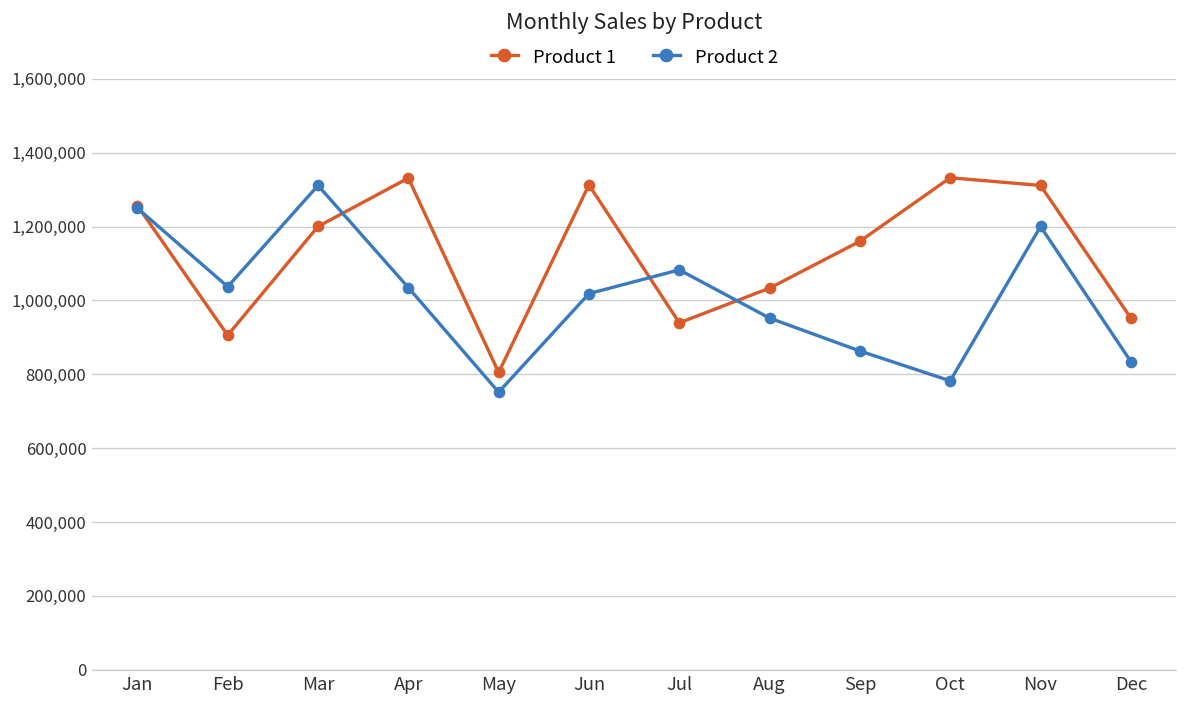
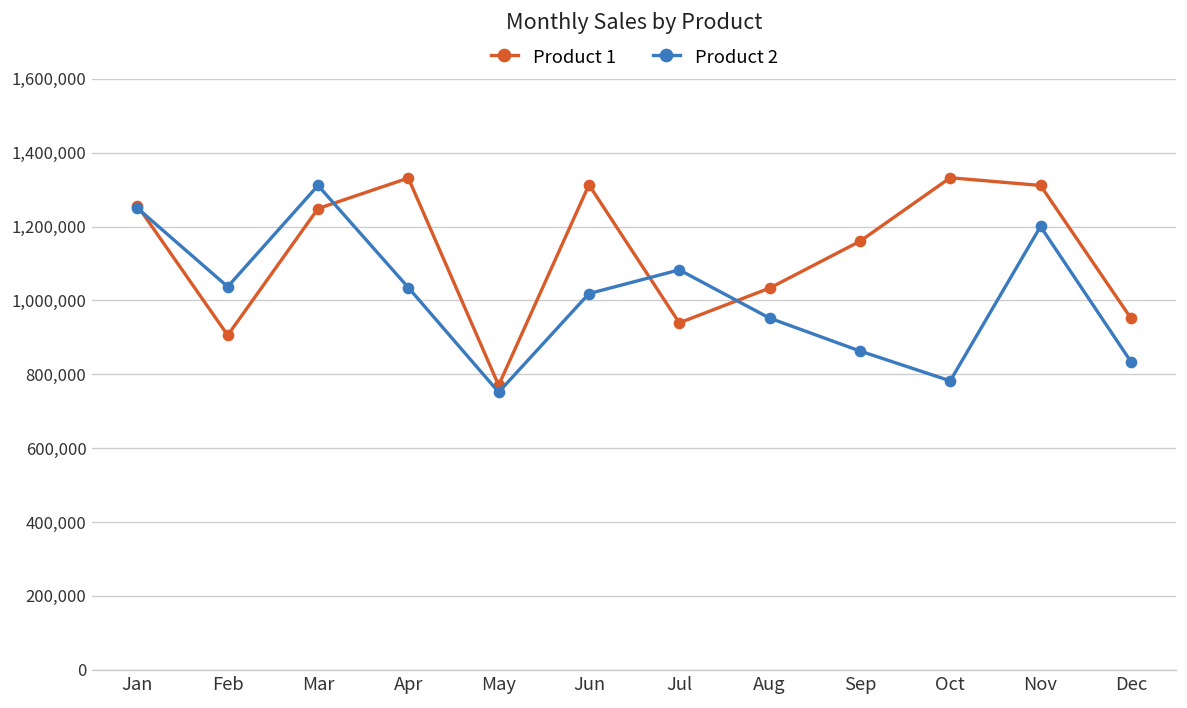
Product 1, Mar: 1,200,000 -> 1,250,000
Product 1, May: 810,000 -> 770,000
